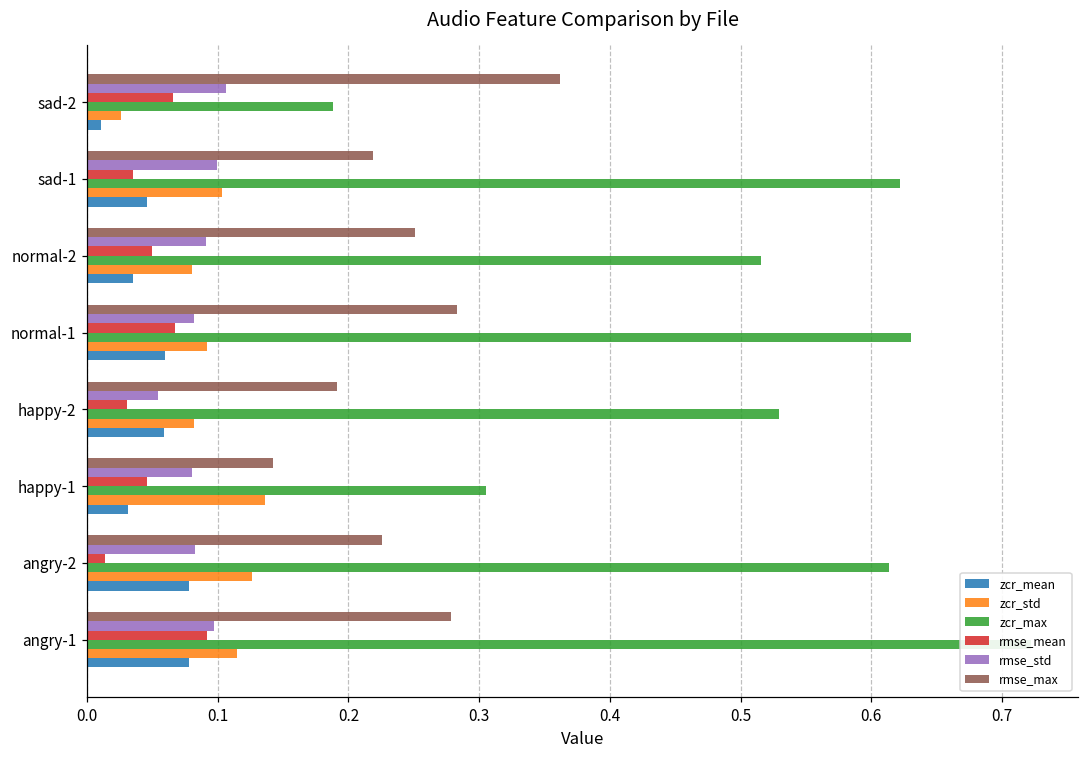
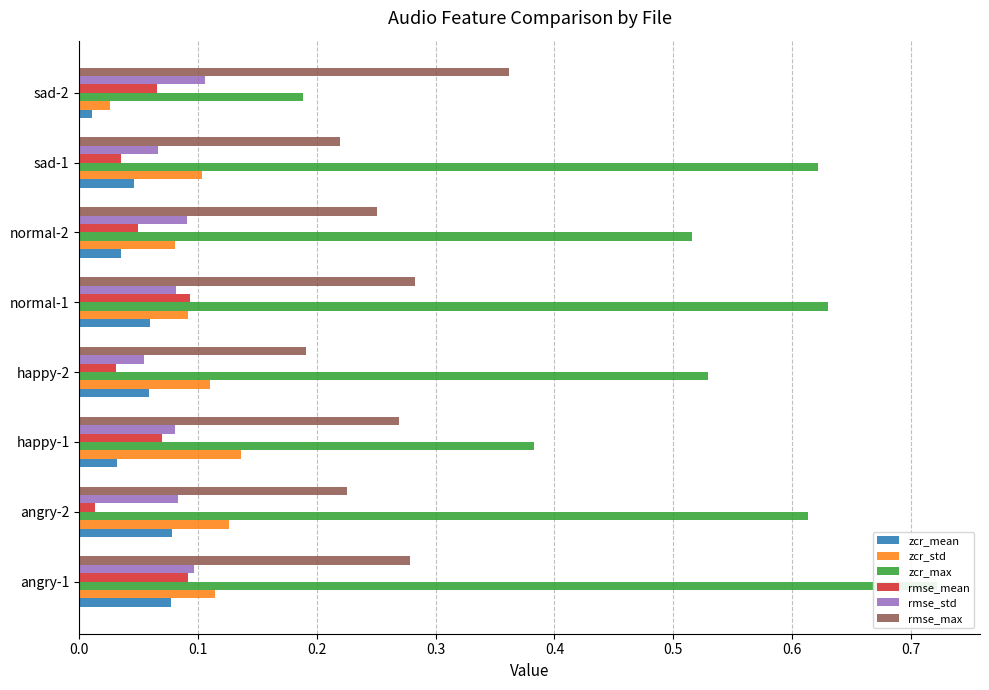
rmse_std, sad-1: 0.099 -> 0.066
rmse_mean, normal-1: 0.067 -> 0.093
zcr_std, happy-2: 0.082 -> 0.110
rmse_max, happy-1: 0.142 -> 0.269
rmse_mean, happy-1: 0.046 -> 0.070
zcr_max, happy-1: 0.305 -> 0.383
